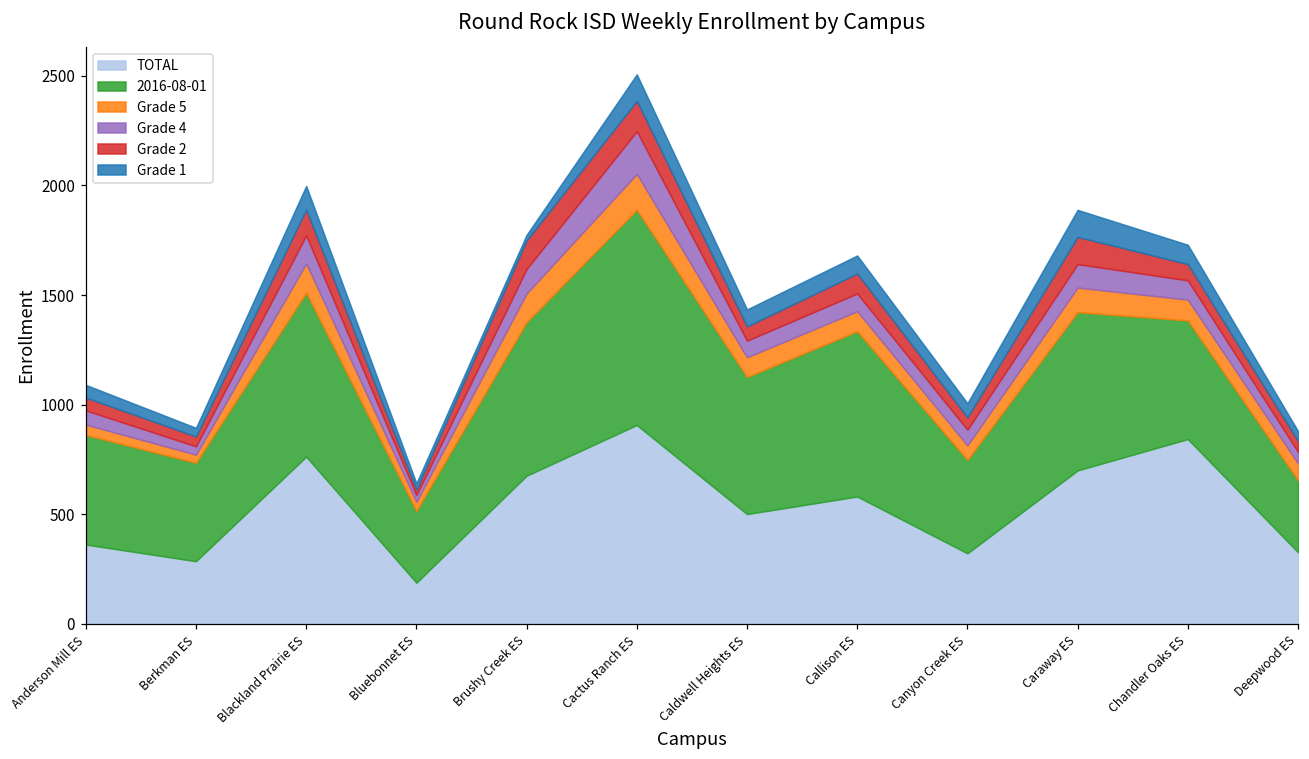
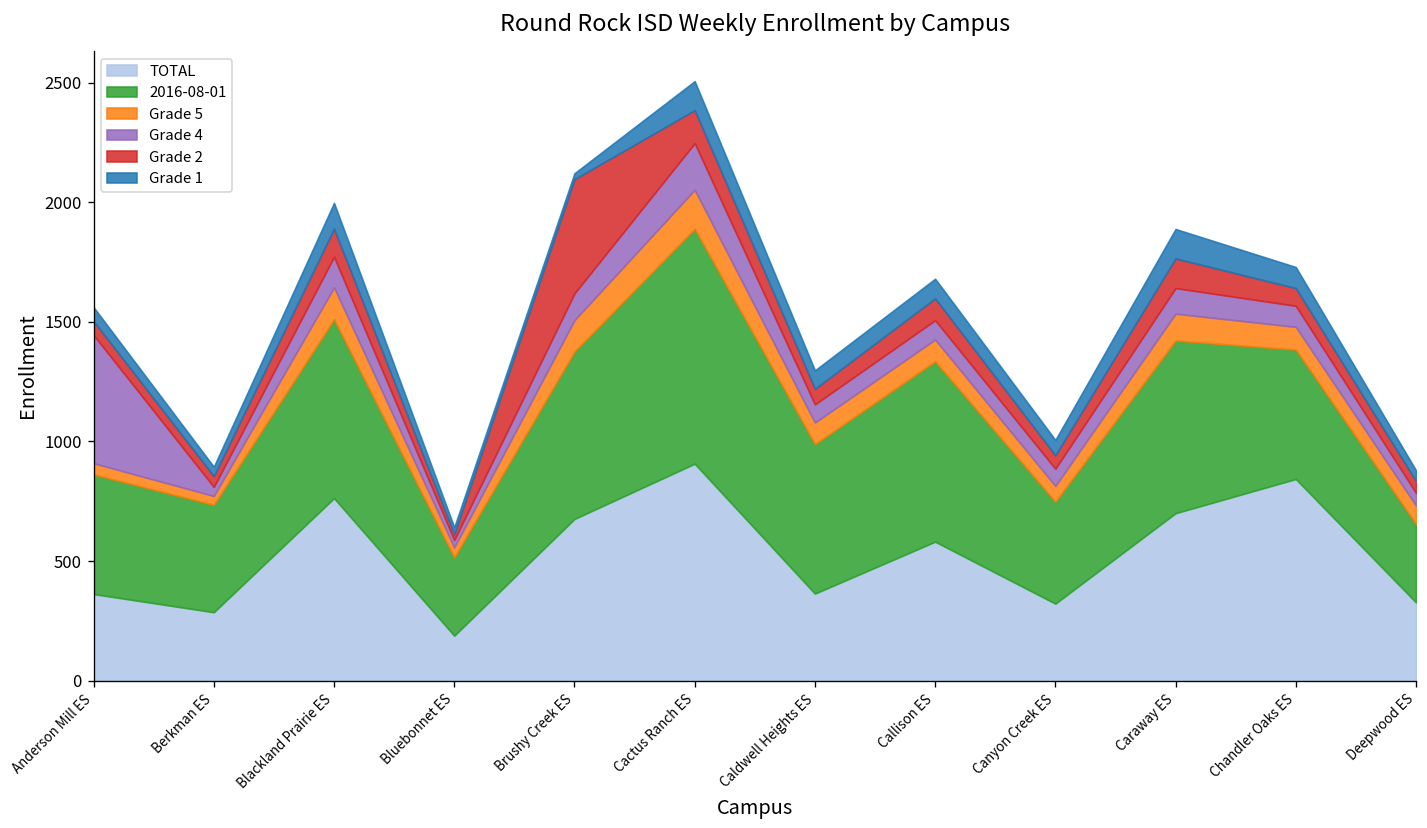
Grade 4, Anderson Mill ES: 70 -> 540
Grade 2, Brushy Creek ES: 130 -> 480
TOTAL, Caldwell Heights ES: 500 -> 360
